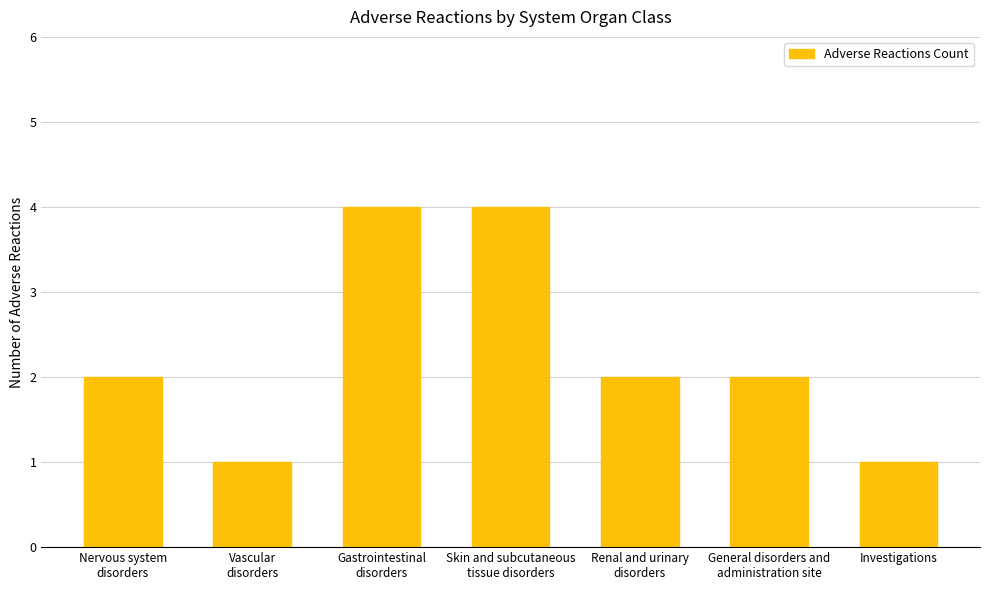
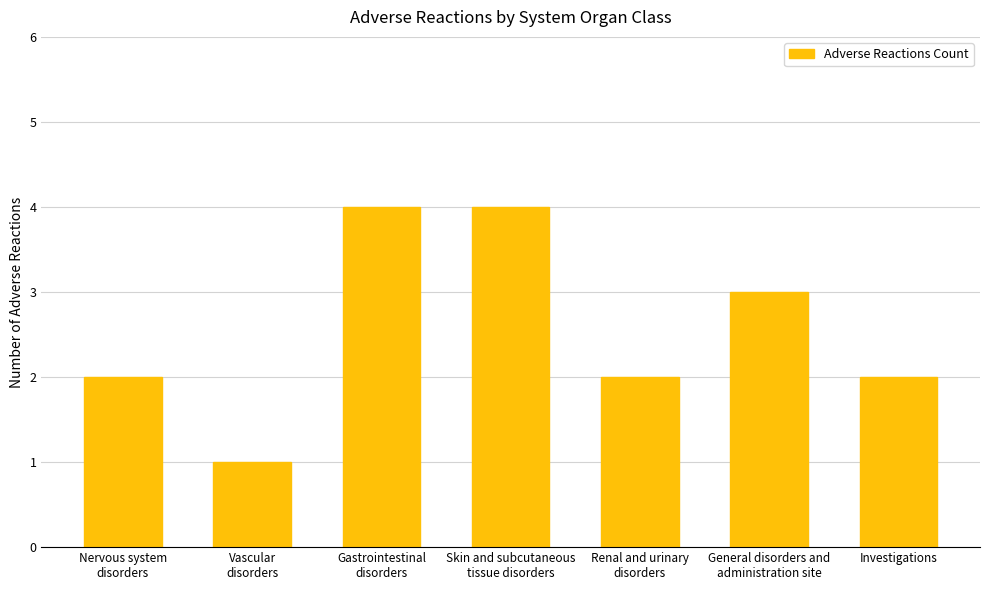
General disorders and administration site: 2 -> 3
Investigations: 1 -> 2
